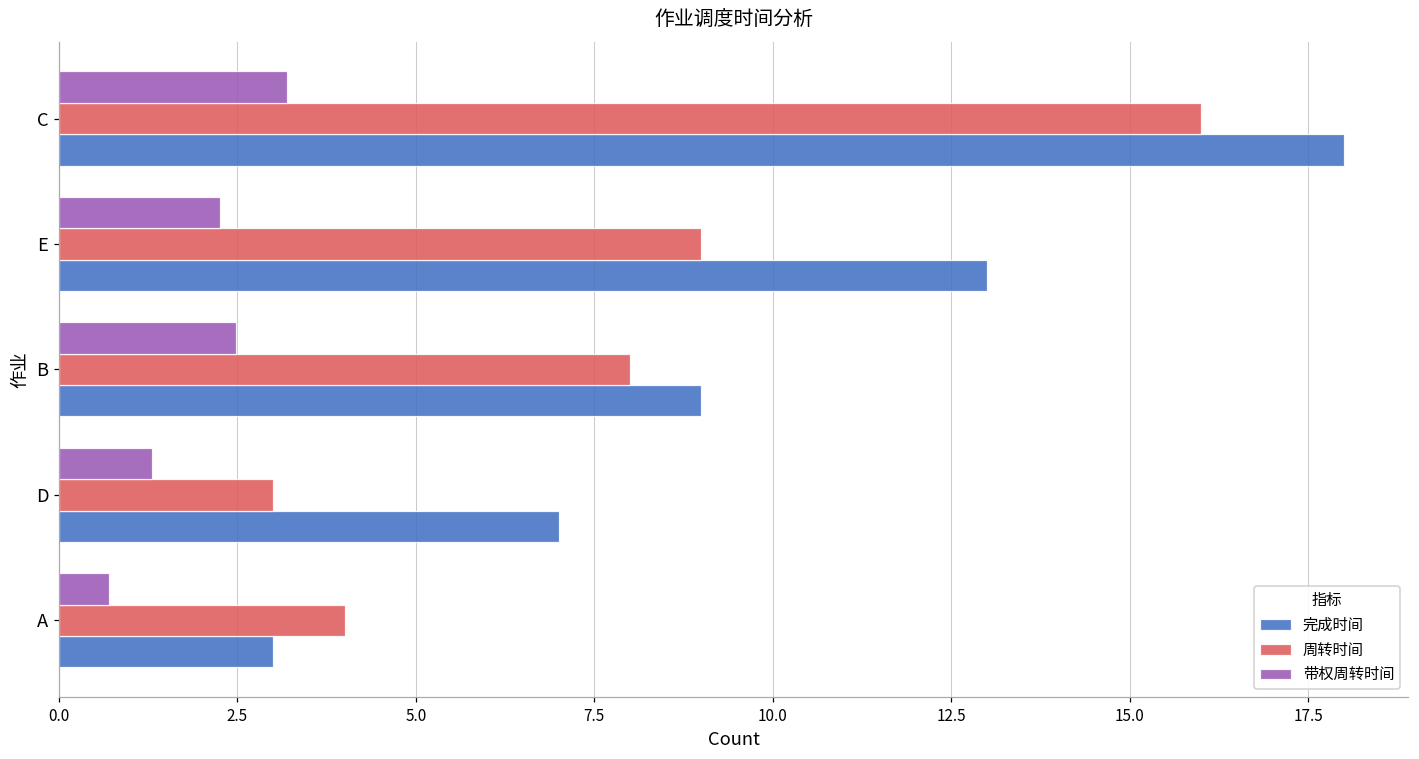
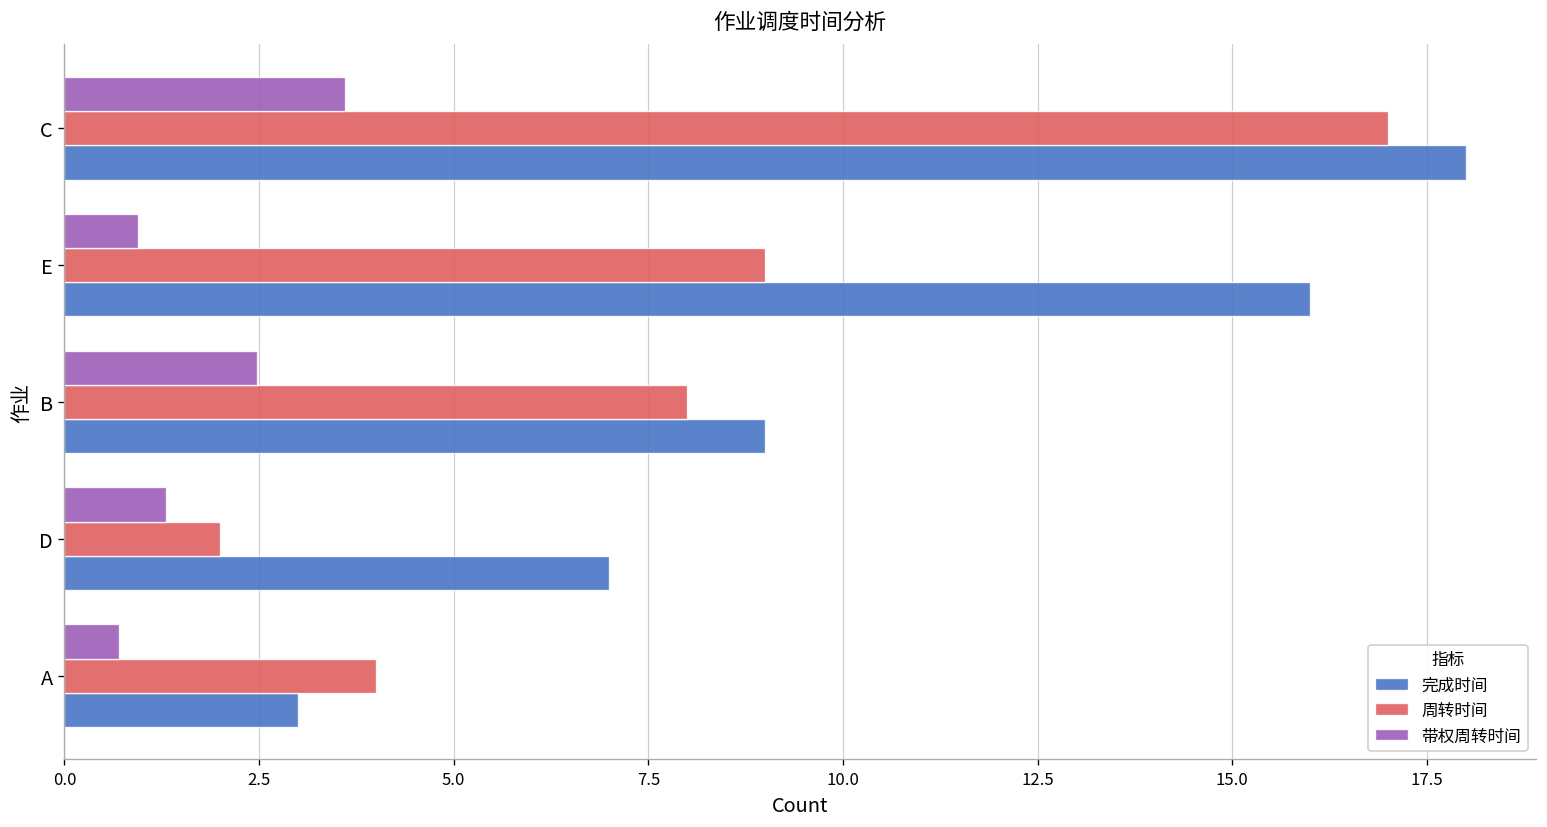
带权周转时间, C: 3.2 -> 3.6
周转时间, C: 16 -> 17
带权周转时间, E: 2.3 -> 1.0
完成时间, E: 13 -> 16
周转时间, D: 3 -> 2
